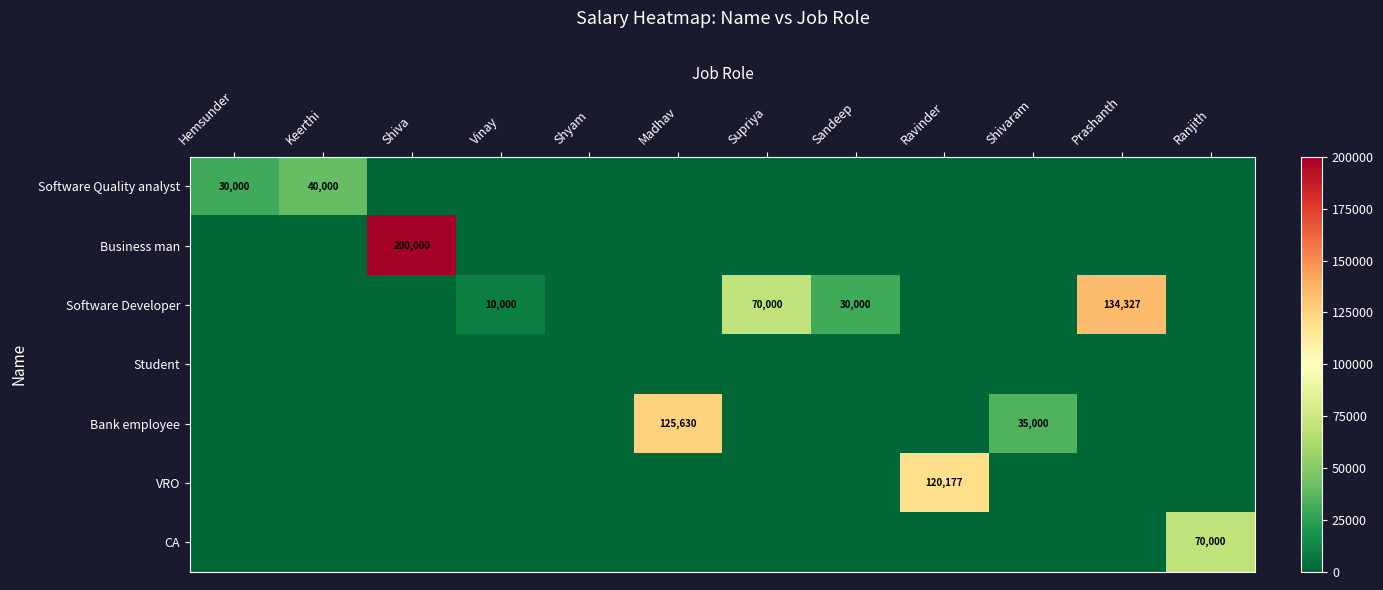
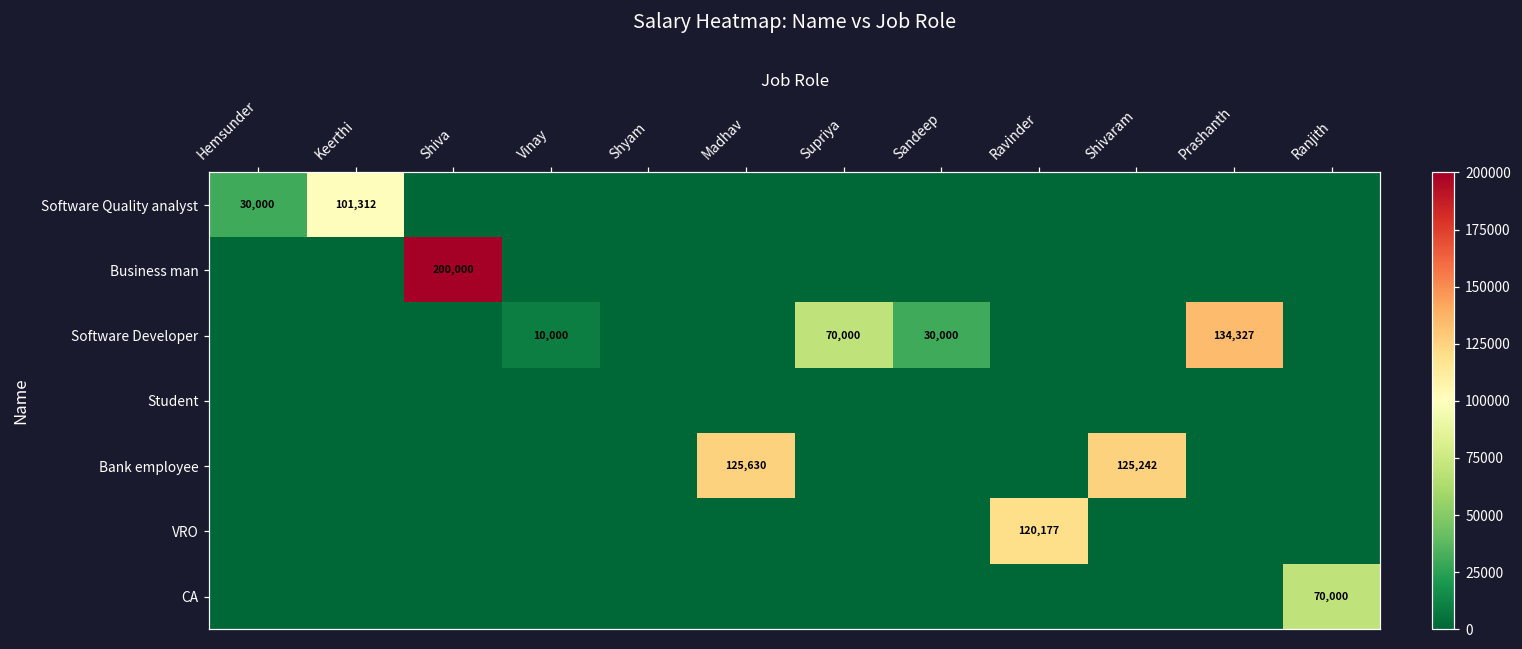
Software Quality analyst, Keerthi: 40,000 -> 101,312
Bank employee, Shivaram: 35,000 -> 125,242
